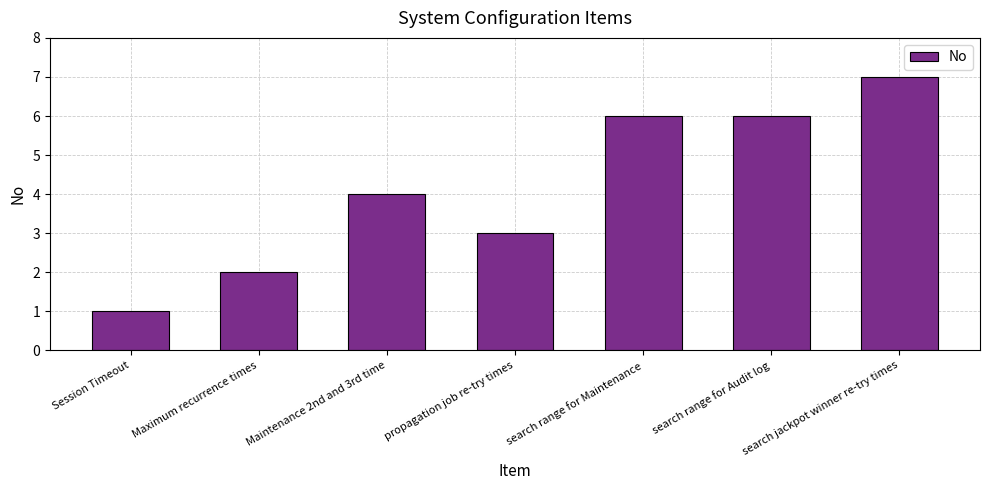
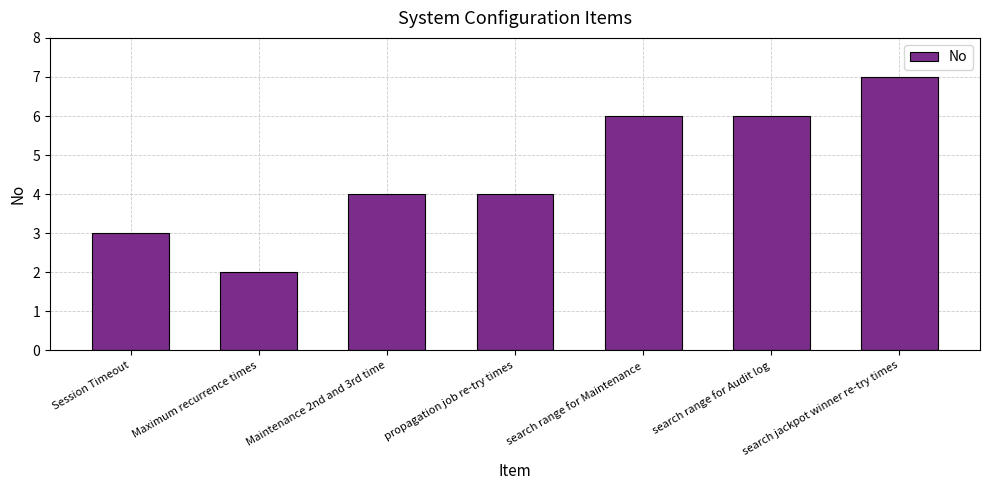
Session Timeout: 1 -> 3
propagation job re-try times: 3 -> 4
